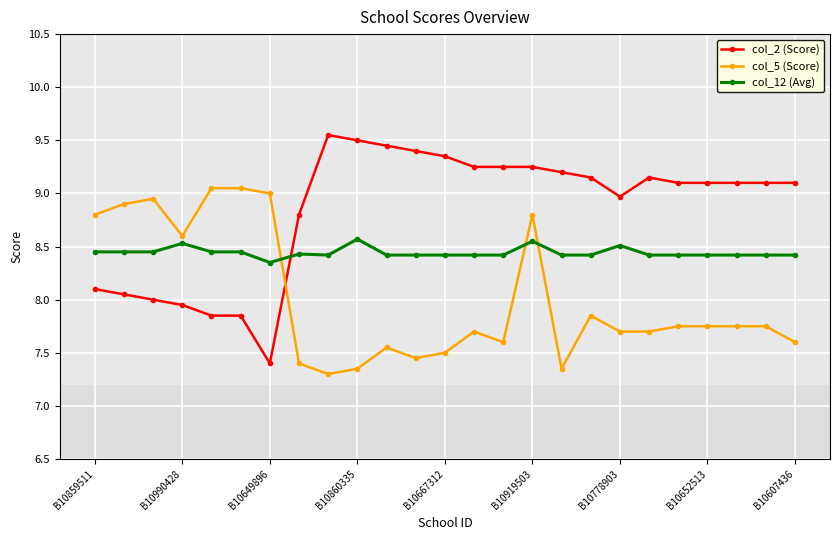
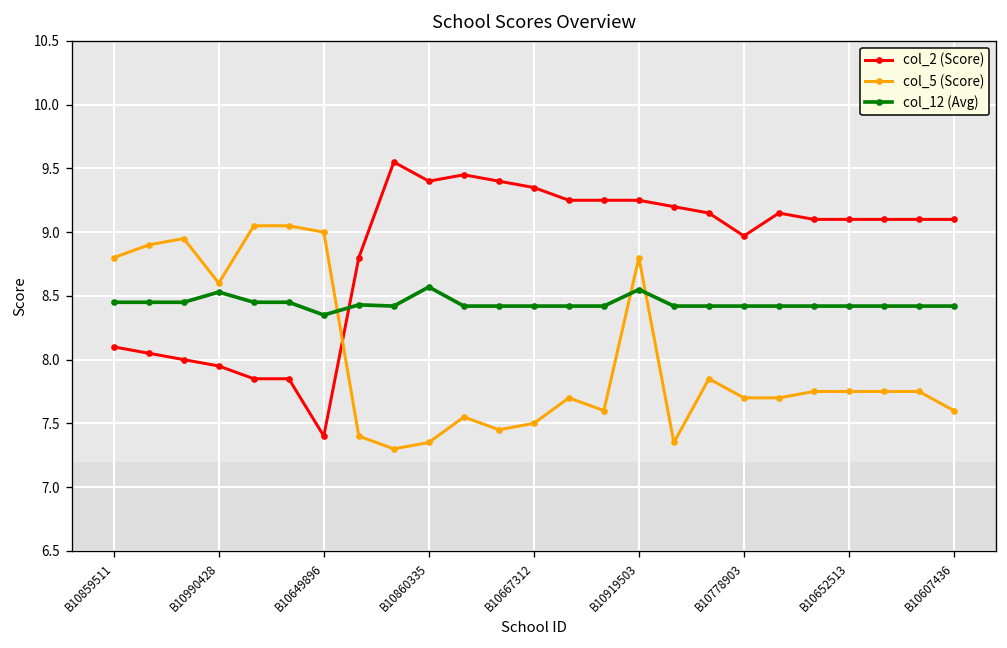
col_2 (Score), B10860335: 9.5 -> 9.4
col_12 (Avg), B10778903: 8.51 -> 8.42
